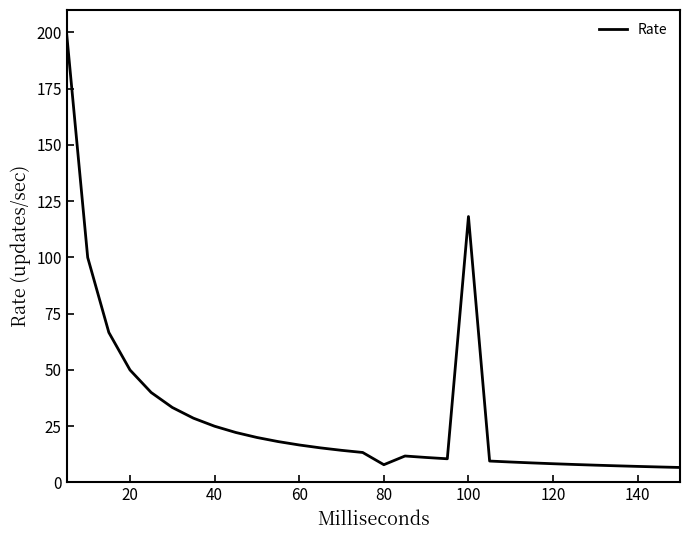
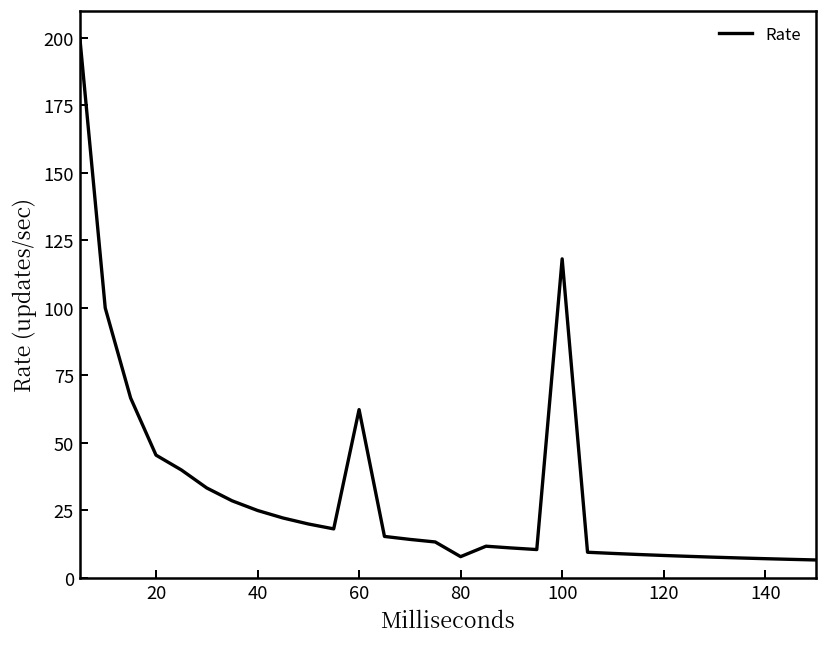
20: 50 -> 46
60: 17 -> 62
